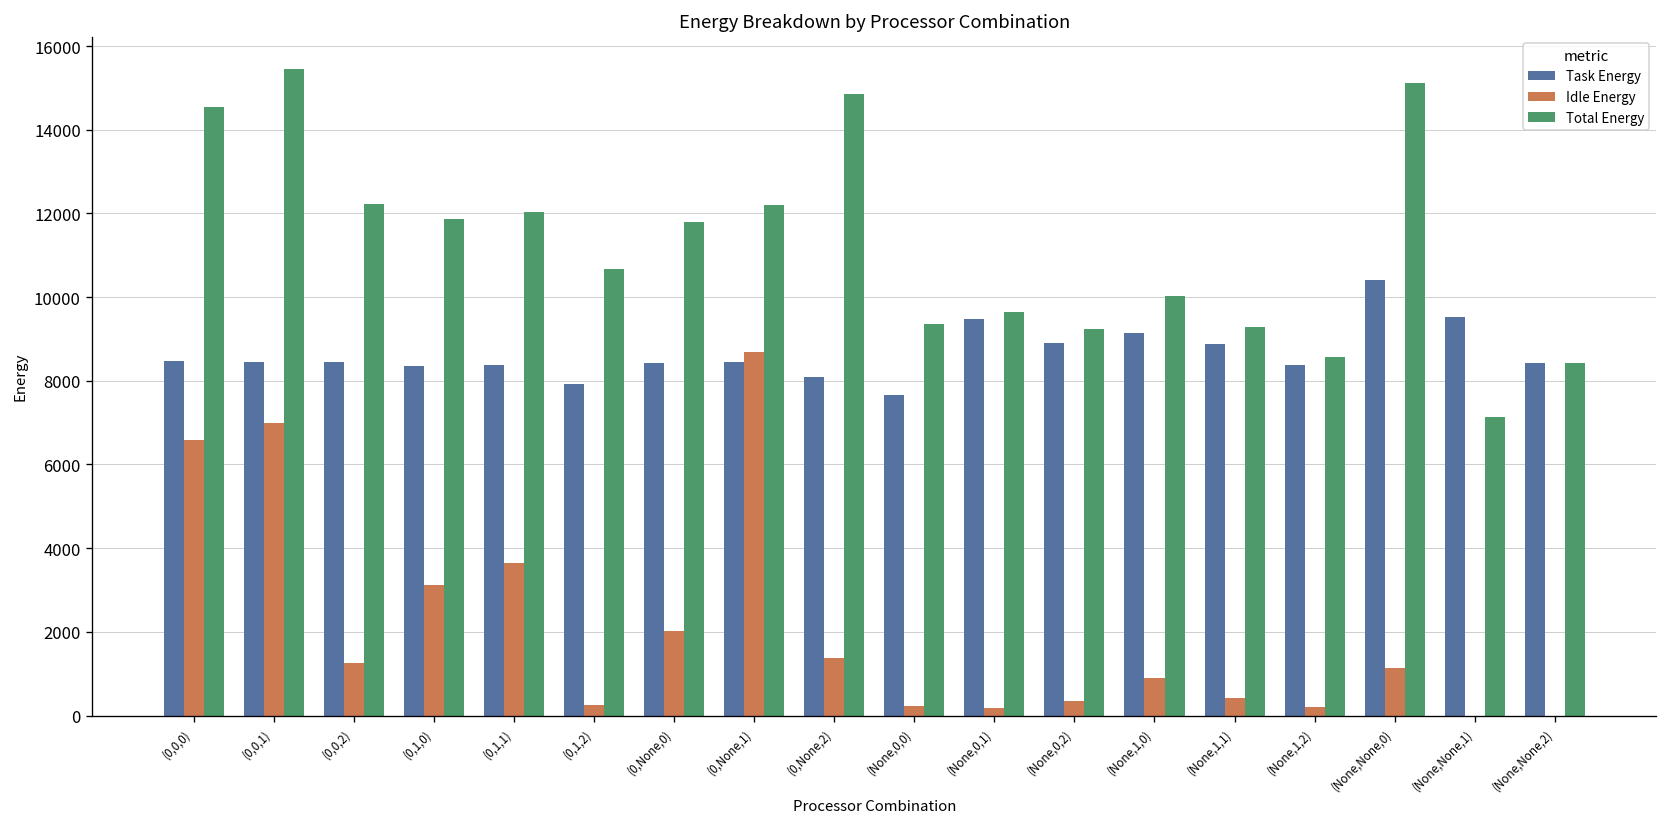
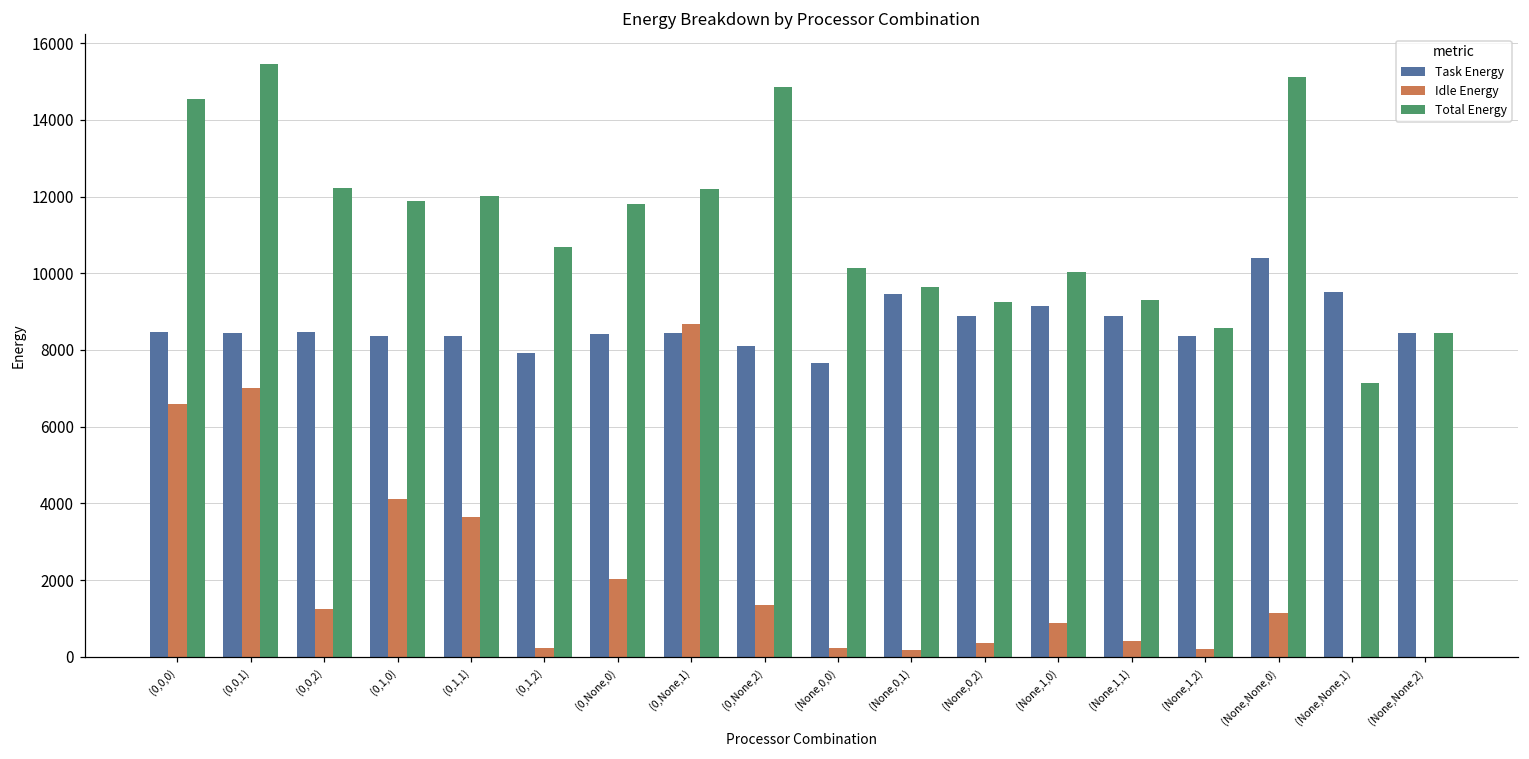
Idle Energy, (0,1,0): 3100 -> 4100
Total Energy, (None,0,0): 9400 -> 10100
